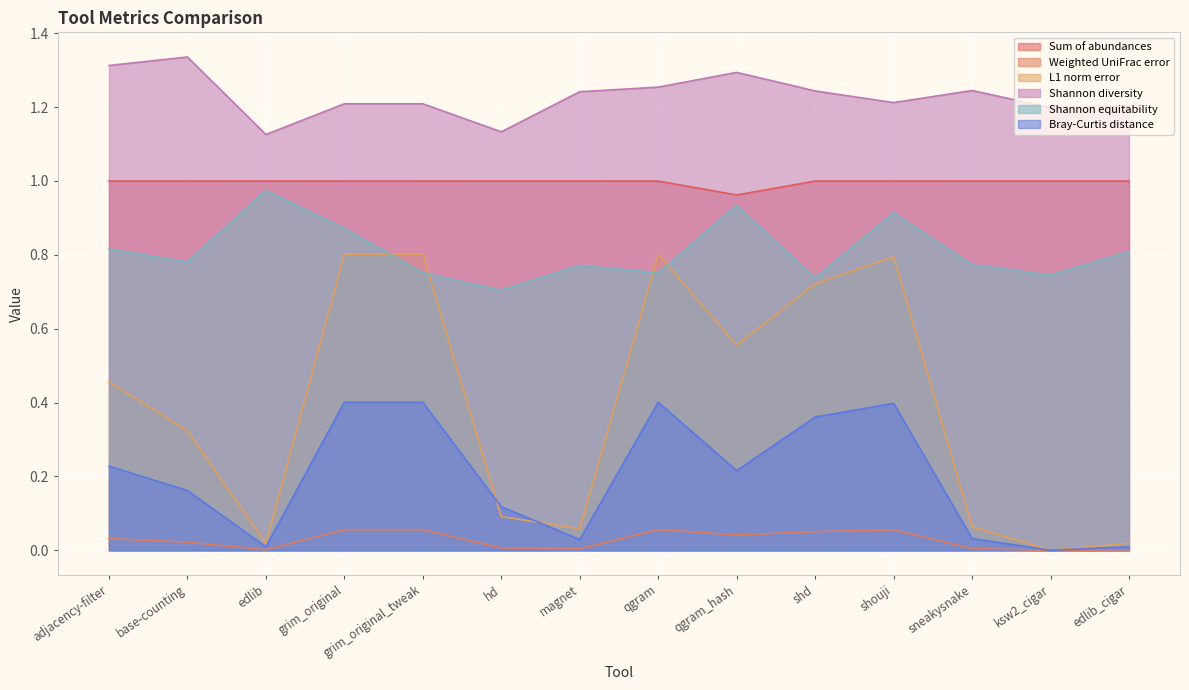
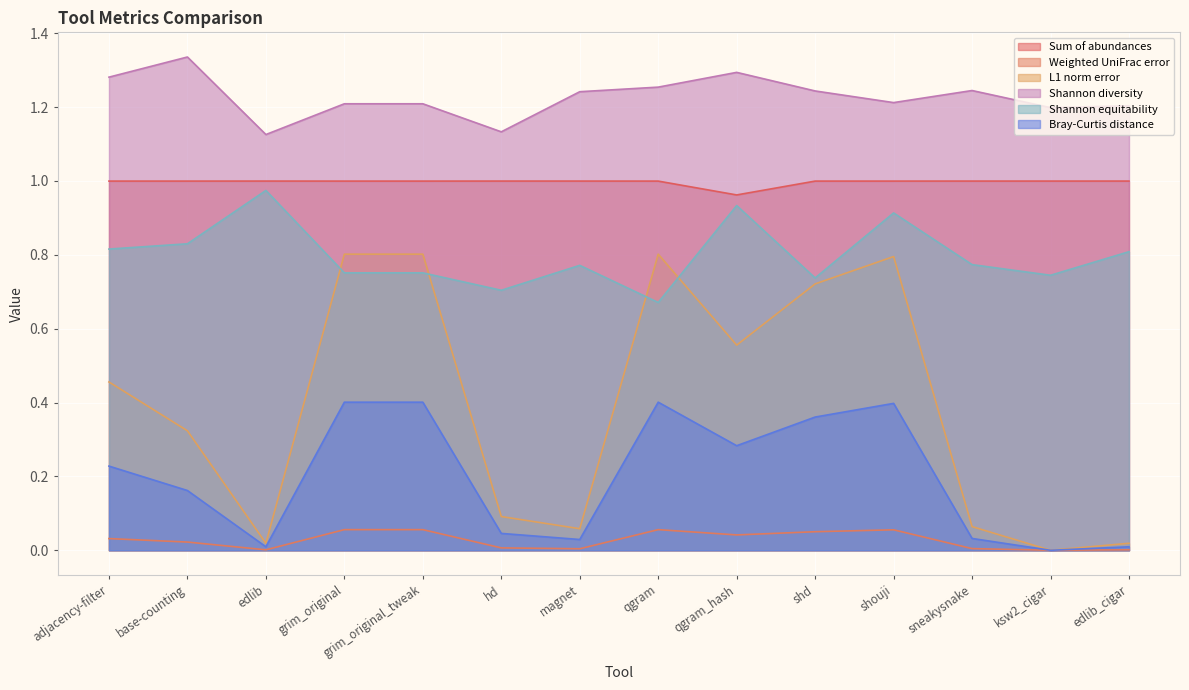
Shannon diversity, adjacency-filter: 1.31 -> 1.28
Shannon equitability, base-counting: 0.78 -> 0.83
Shannon equitability, grim_original: 0.87 -> 0.75
Bray-Curtis distance, hd: 0.12 -> 0.05
Shannon equitability, qgram: 0.75 -> 0.67
Bray-Curtis distance, qgram_hash: 0.22 -> 0.28
